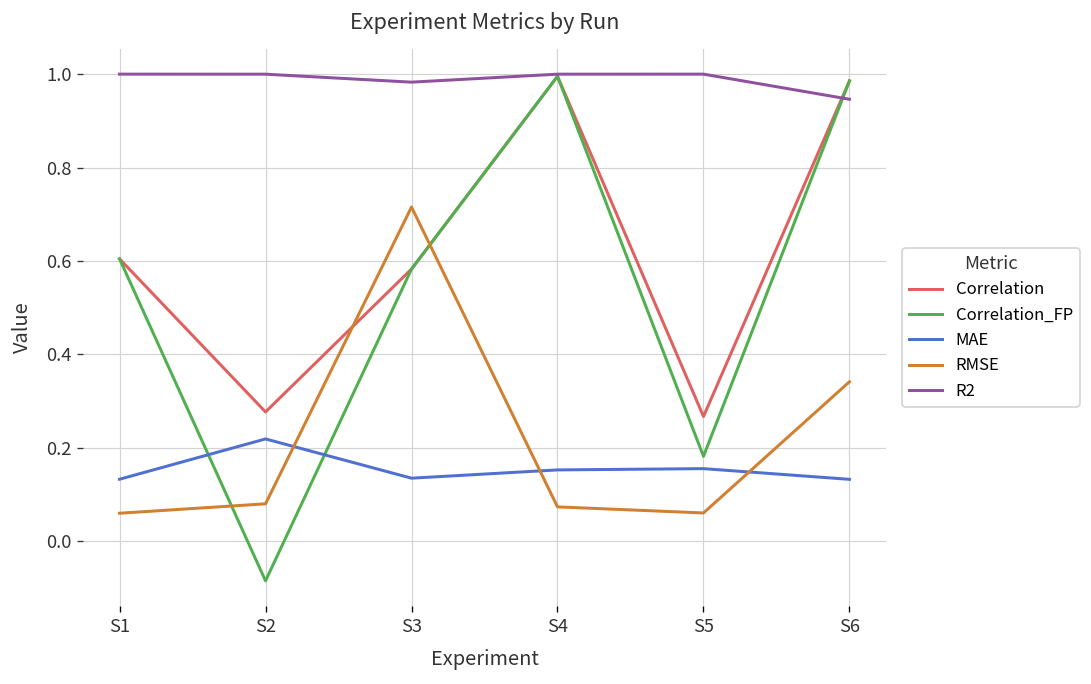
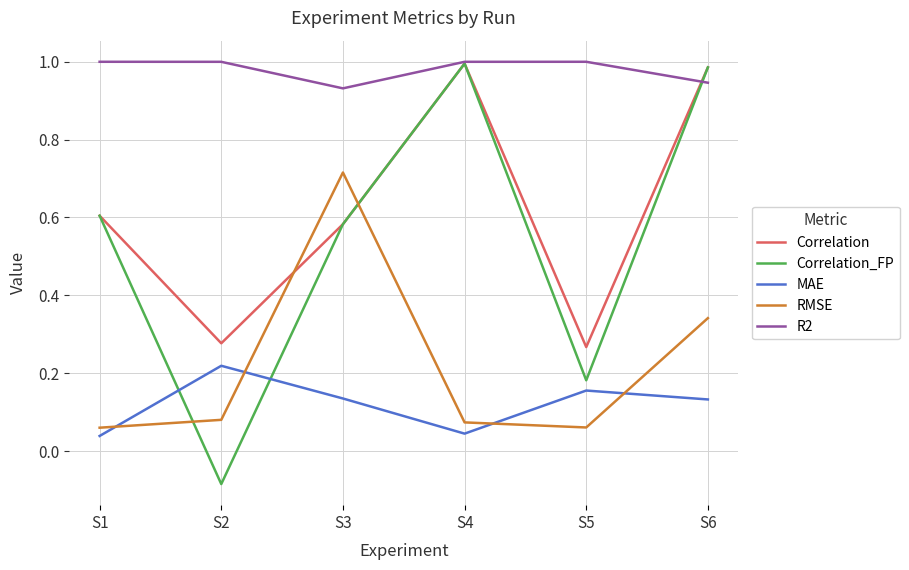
MAE, S1: 0.13 -> 0.04
R2, S3: 0.98 -> 0.93
MAE, S4: 0.15 -> 0.04
